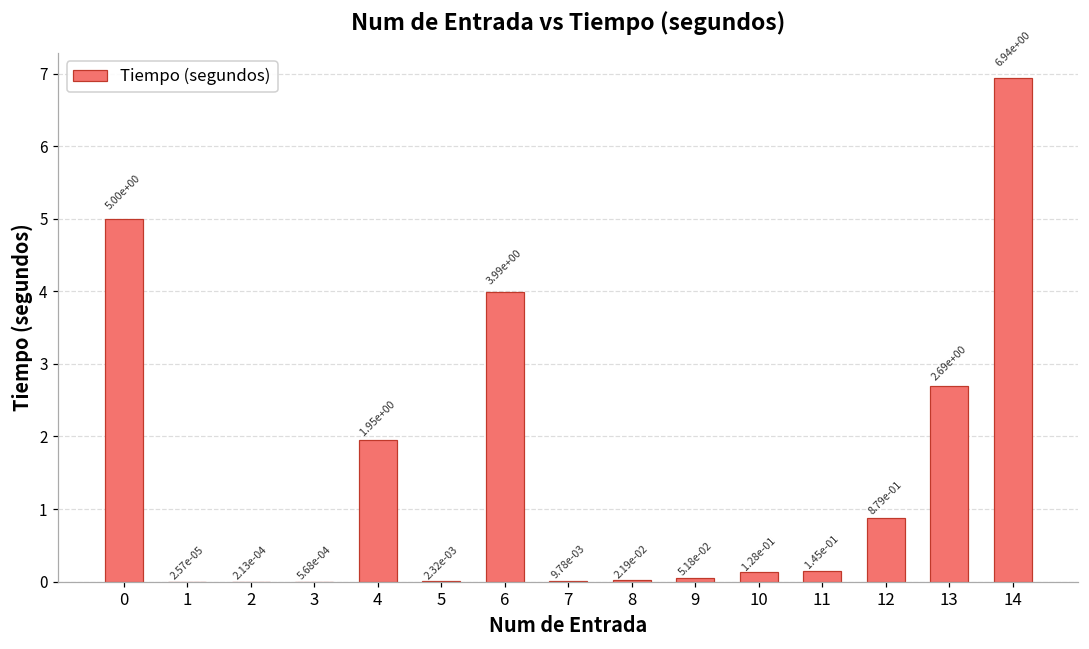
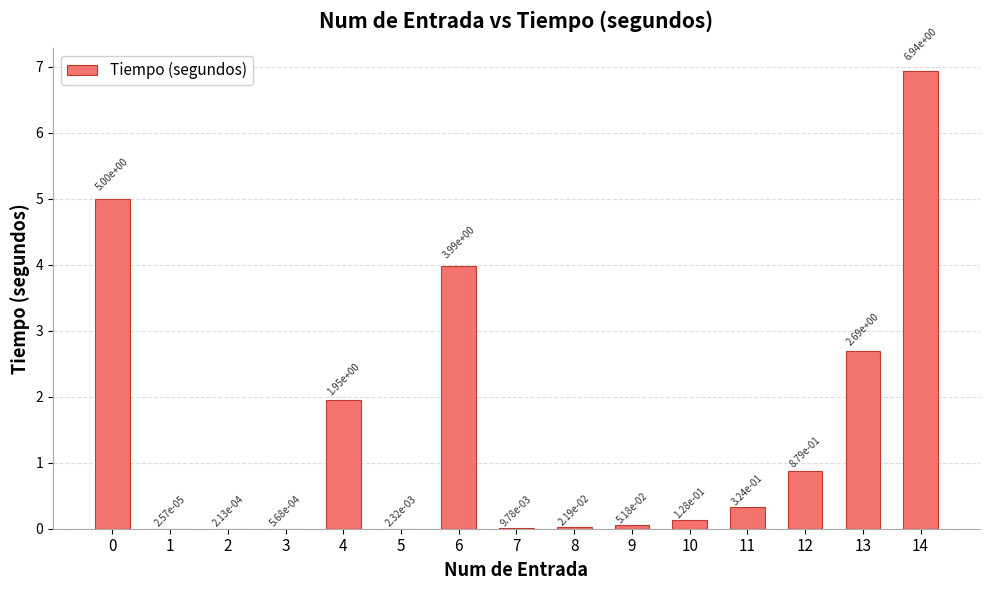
11: 1.45e-01 -> 3.24e-01
